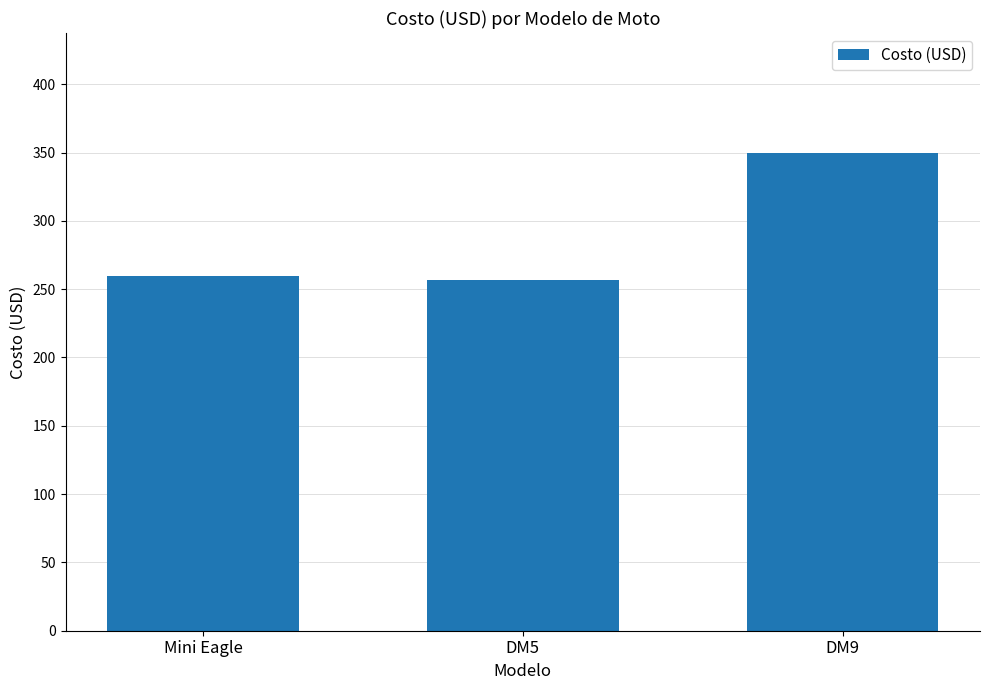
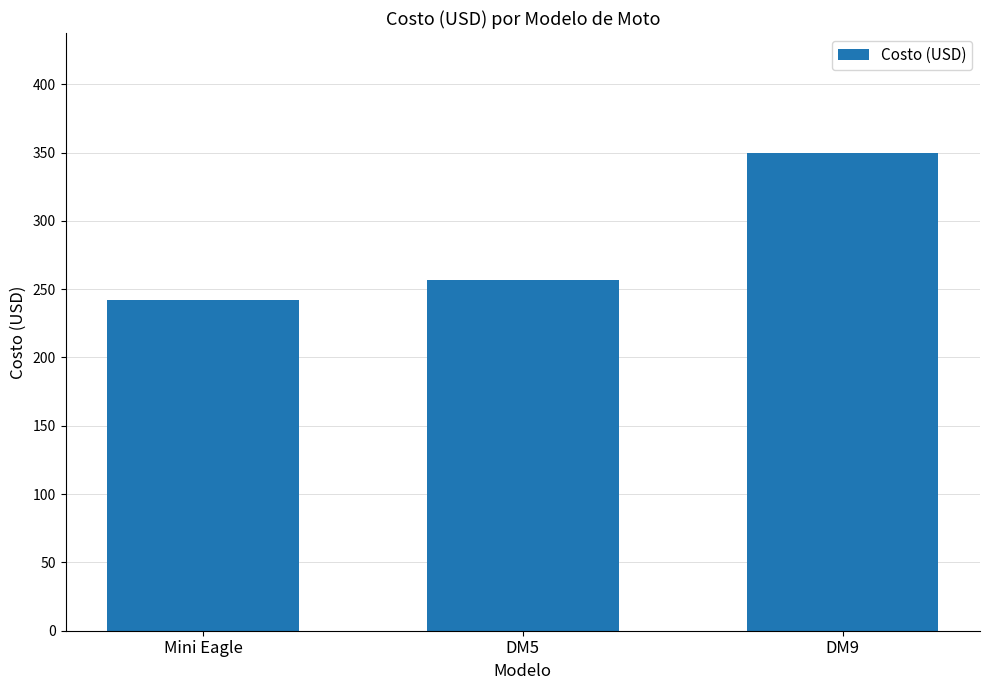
Mini Eagle: 260 -> 242
